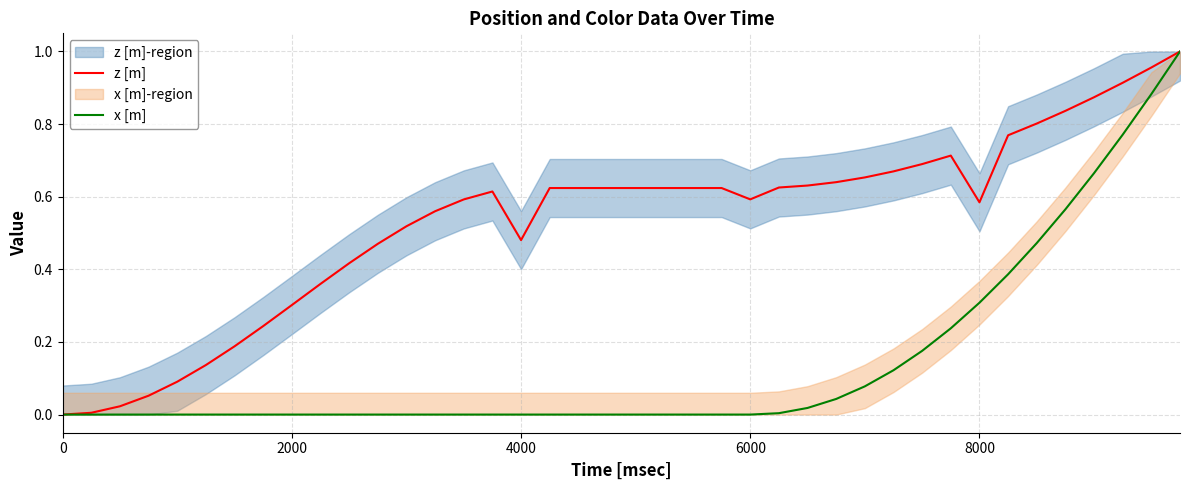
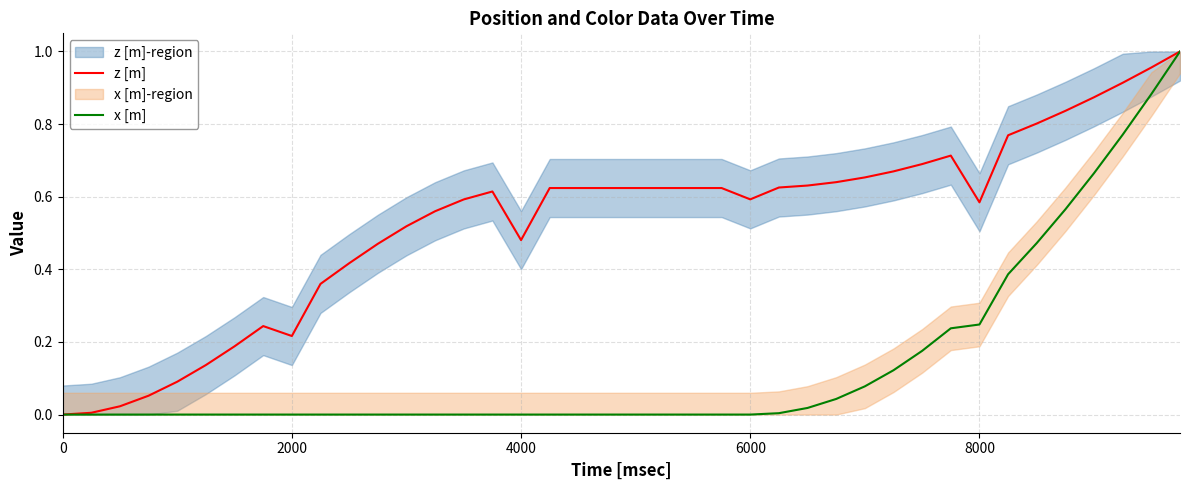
z [m], 2000: 0.30 -> 0.22
x [m], 8000: 0.31 -> 0.25
